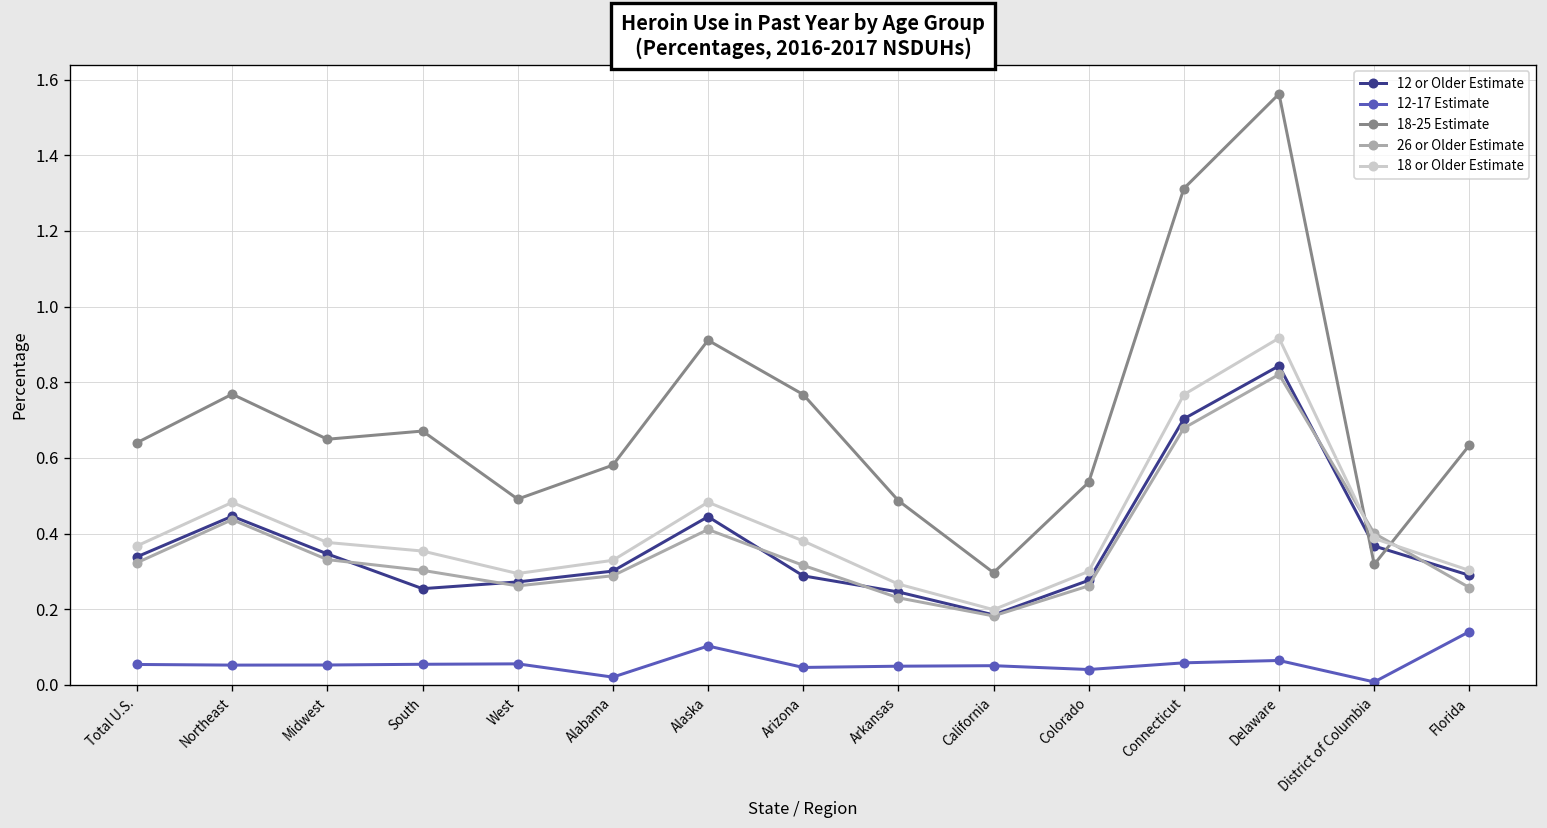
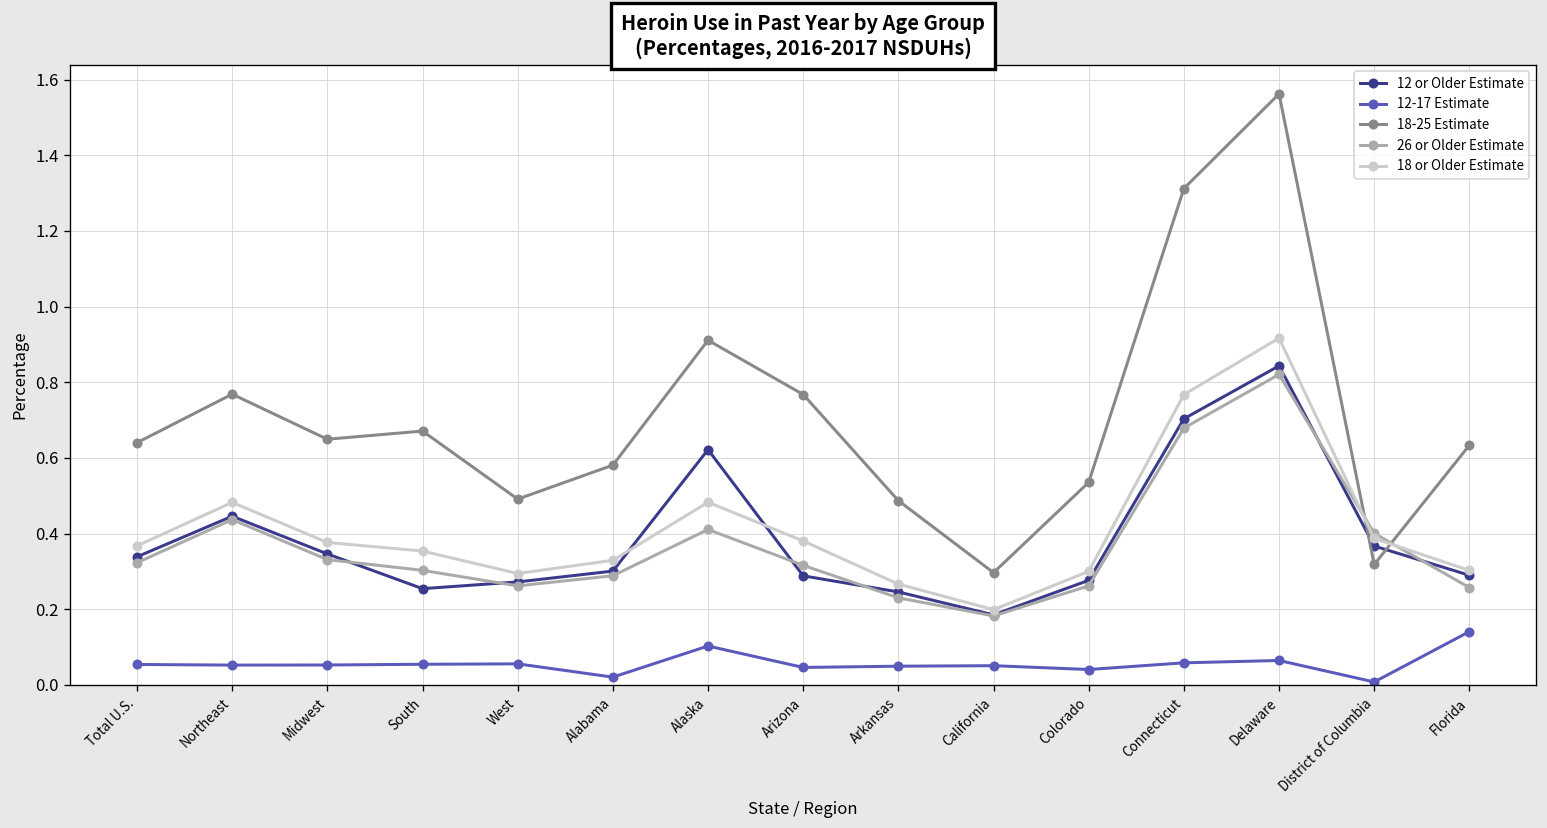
12 or Older Estimate, Alaska: 0.44 -> 0.62
